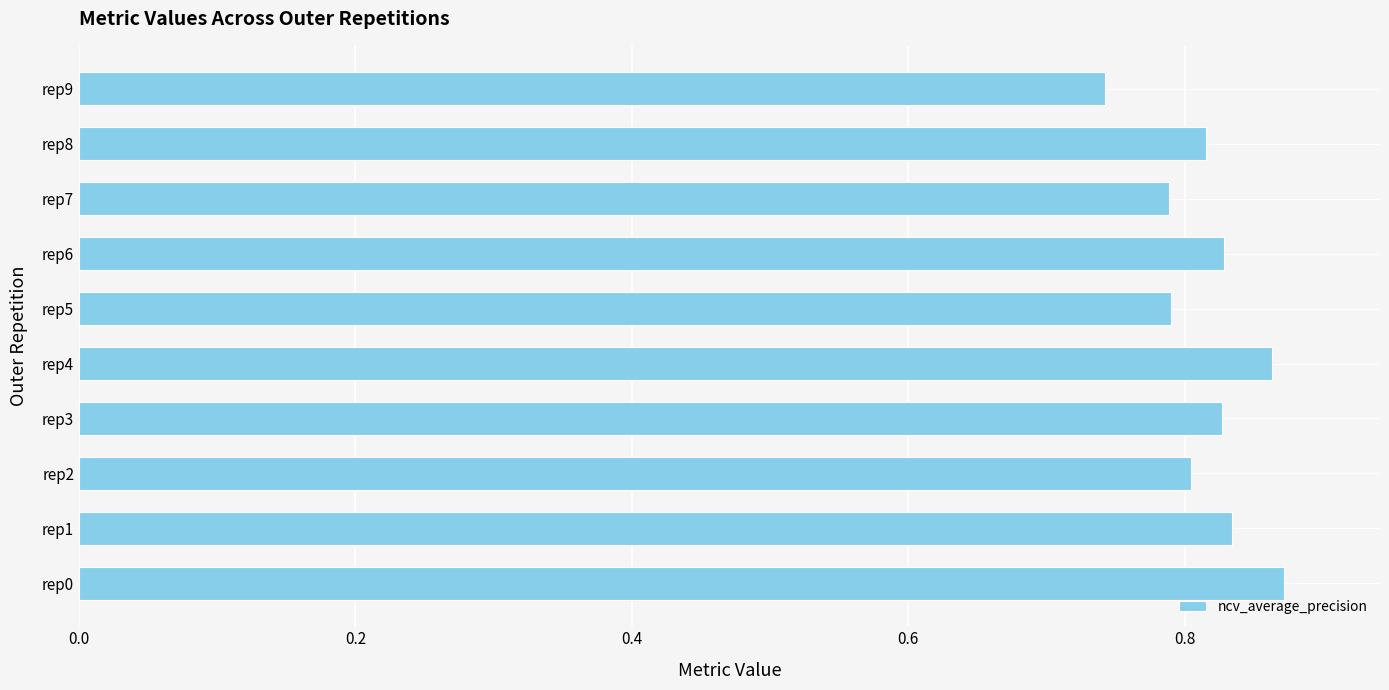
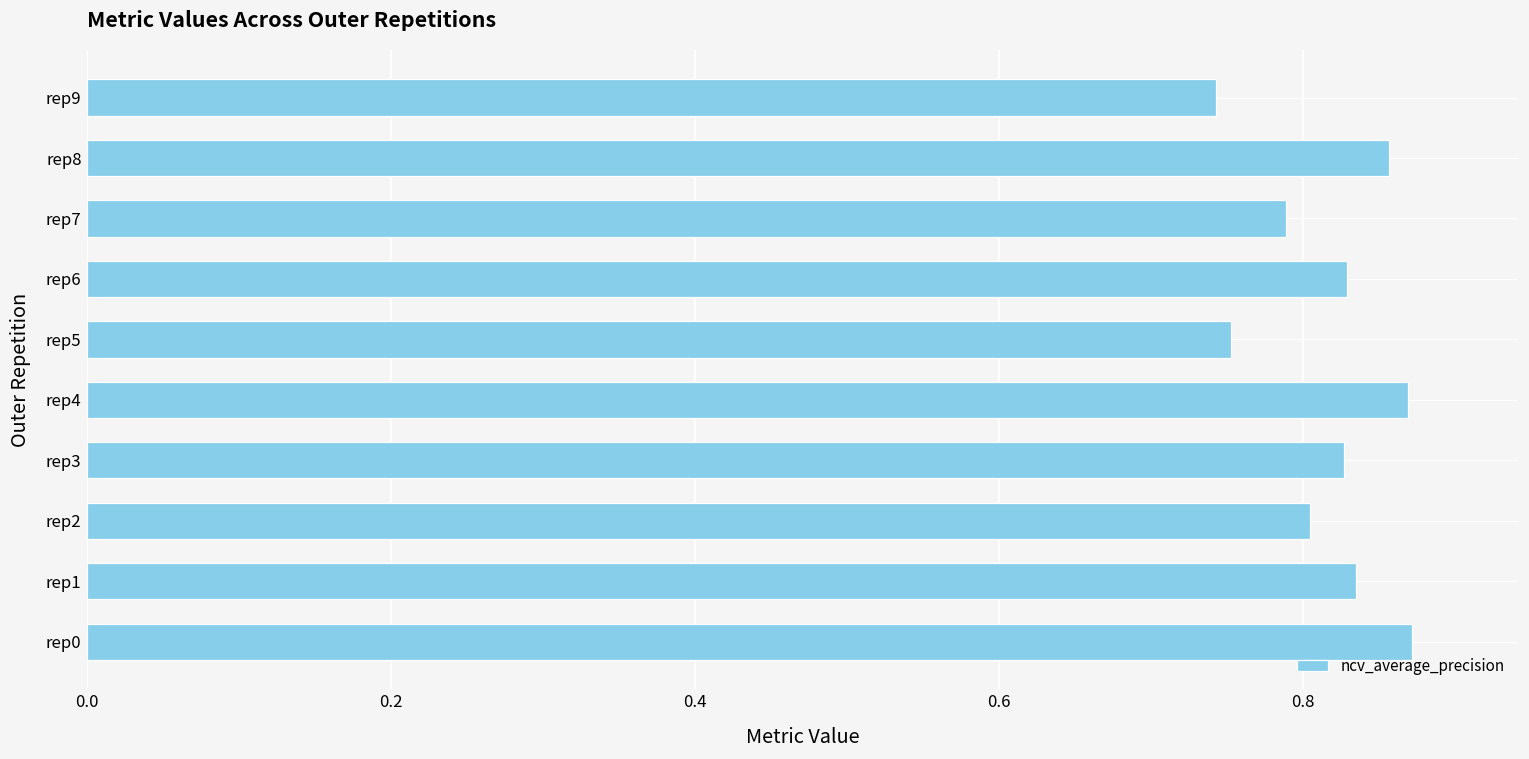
rep8: 0.815 -> 0.856
rep5: 0.790 -> 0.753
rep4: 0.863 -> 0.869
